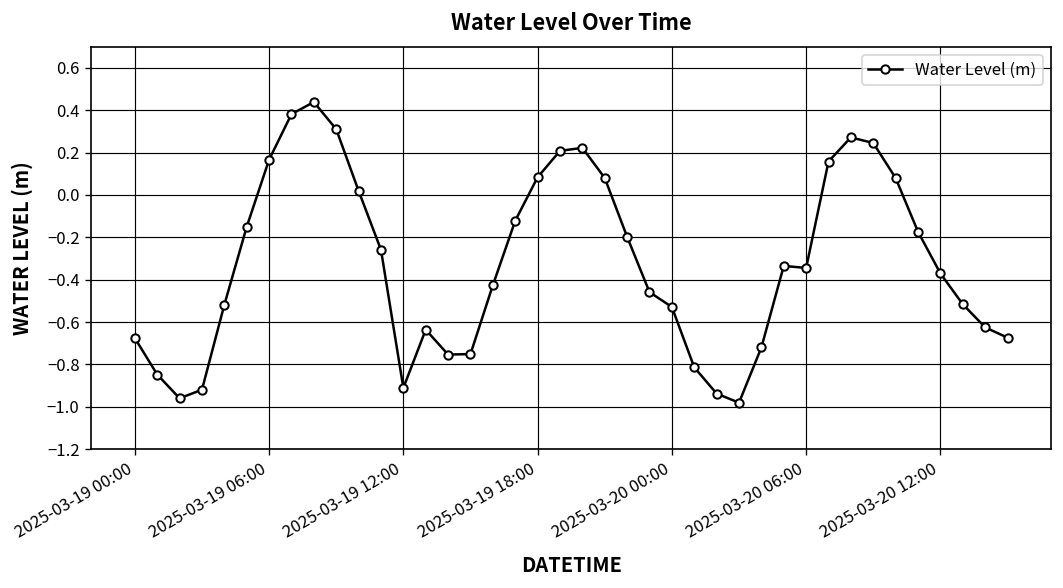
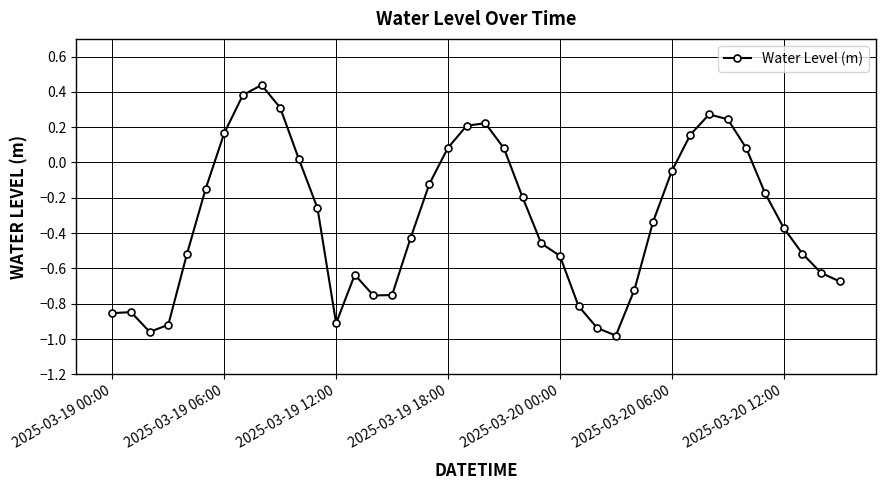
2025-03-19 00:00: -0.68 -> -0.85
2025-03-20 06:00: -0.34 -> -0.05
